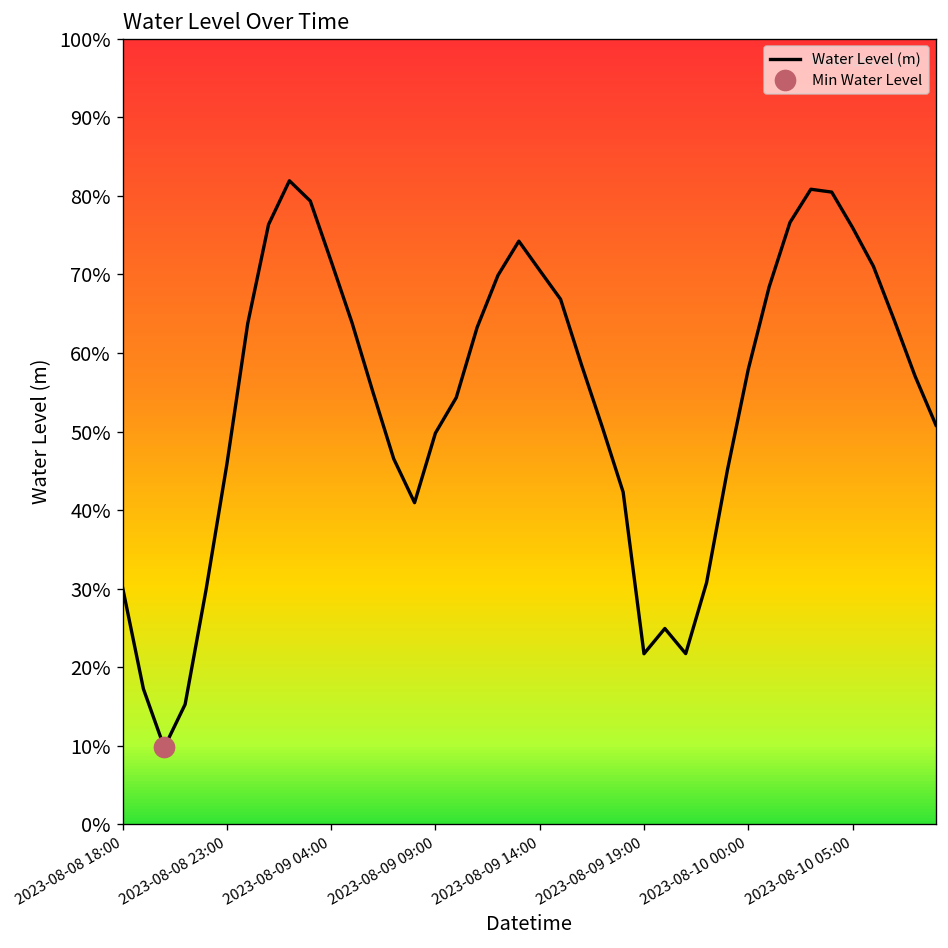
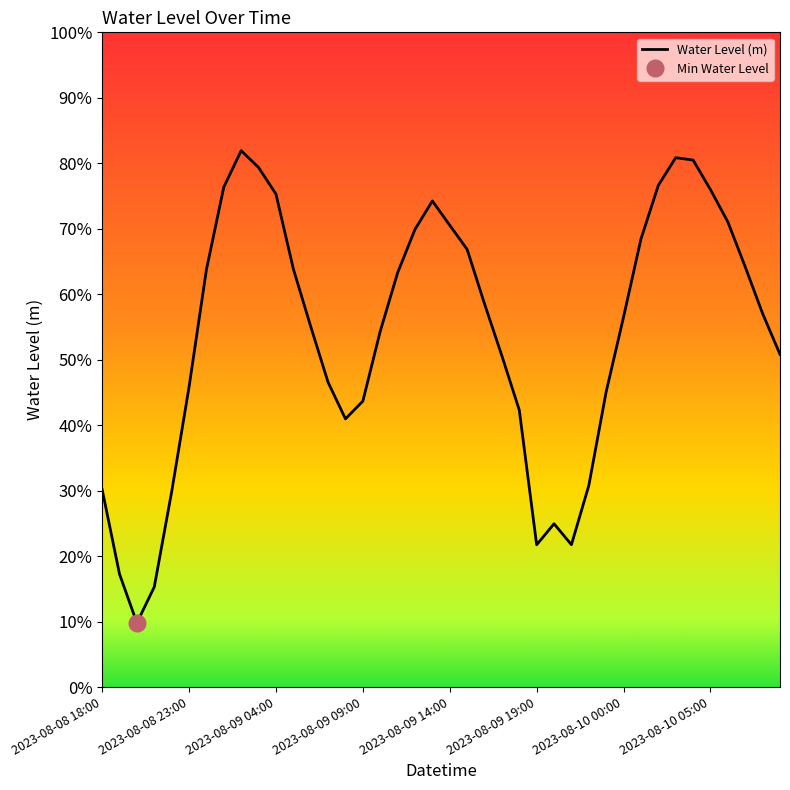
Water Level (m), 2023-08-09 04:00: 72% -> 75%
Water Level (m), 2023-08-09 09:00: 50% -> 44%
Water Level (m), 2023-08-10 00:00: 58% -> 57%
